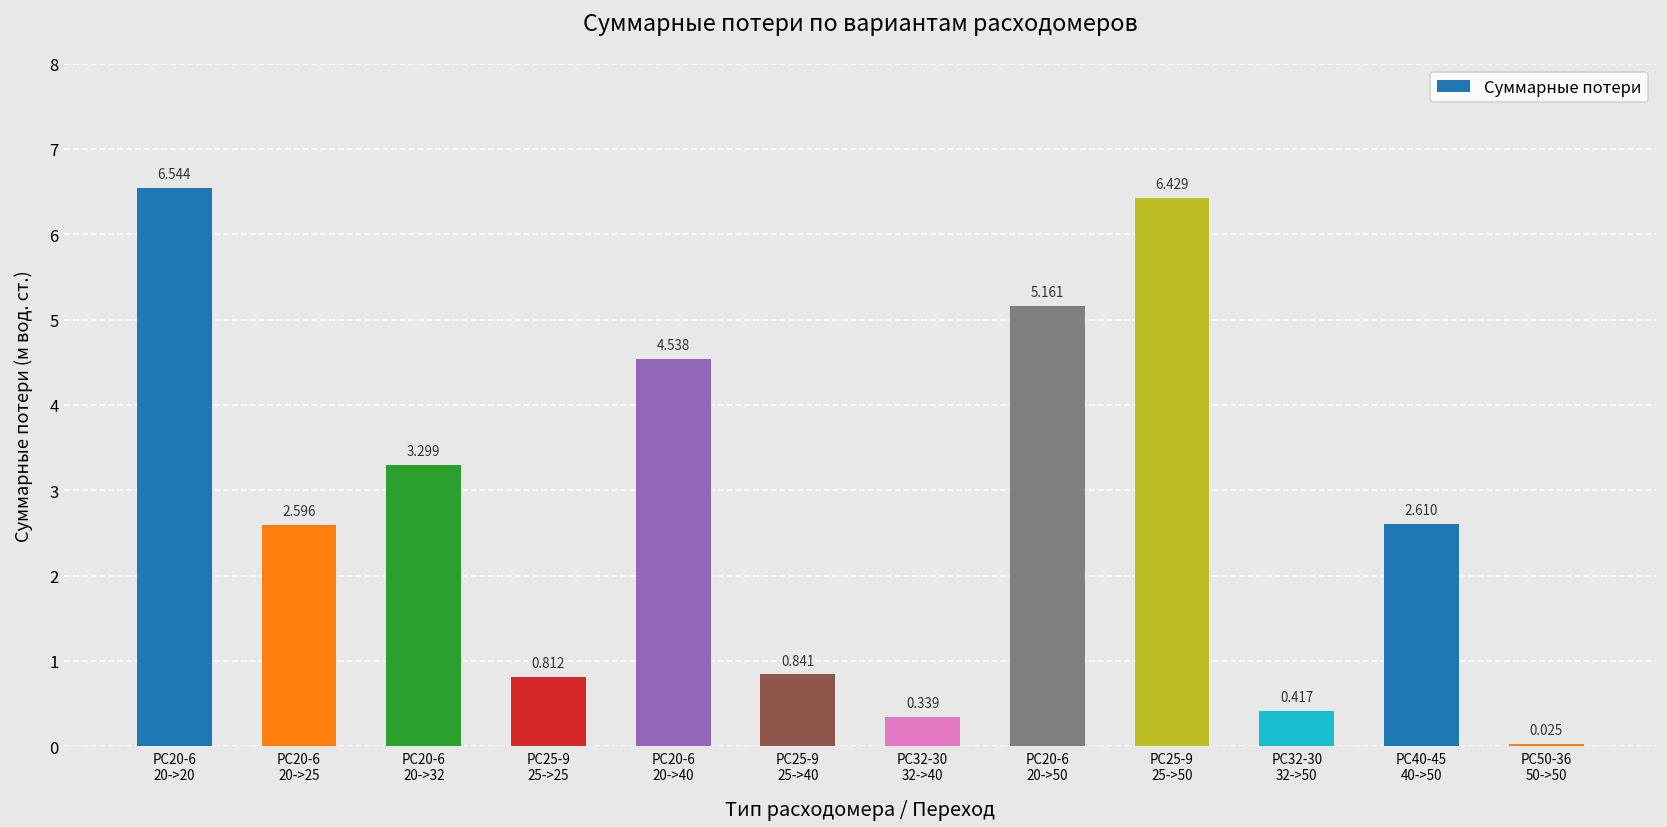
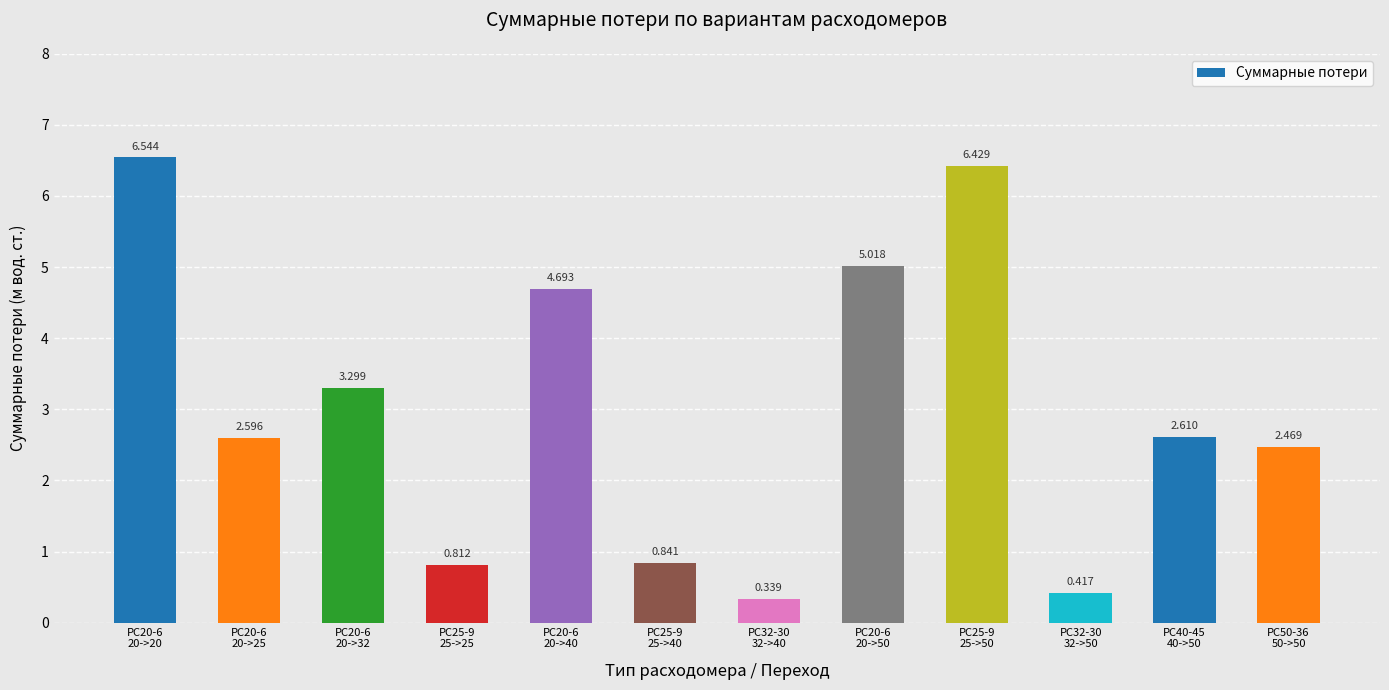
PC20-6 20->40: 4.538 -> 4.693
PC20-6 20->50: 5.161 -> 5.018
PC50-36 50->50: 0.025 -> 2.469
